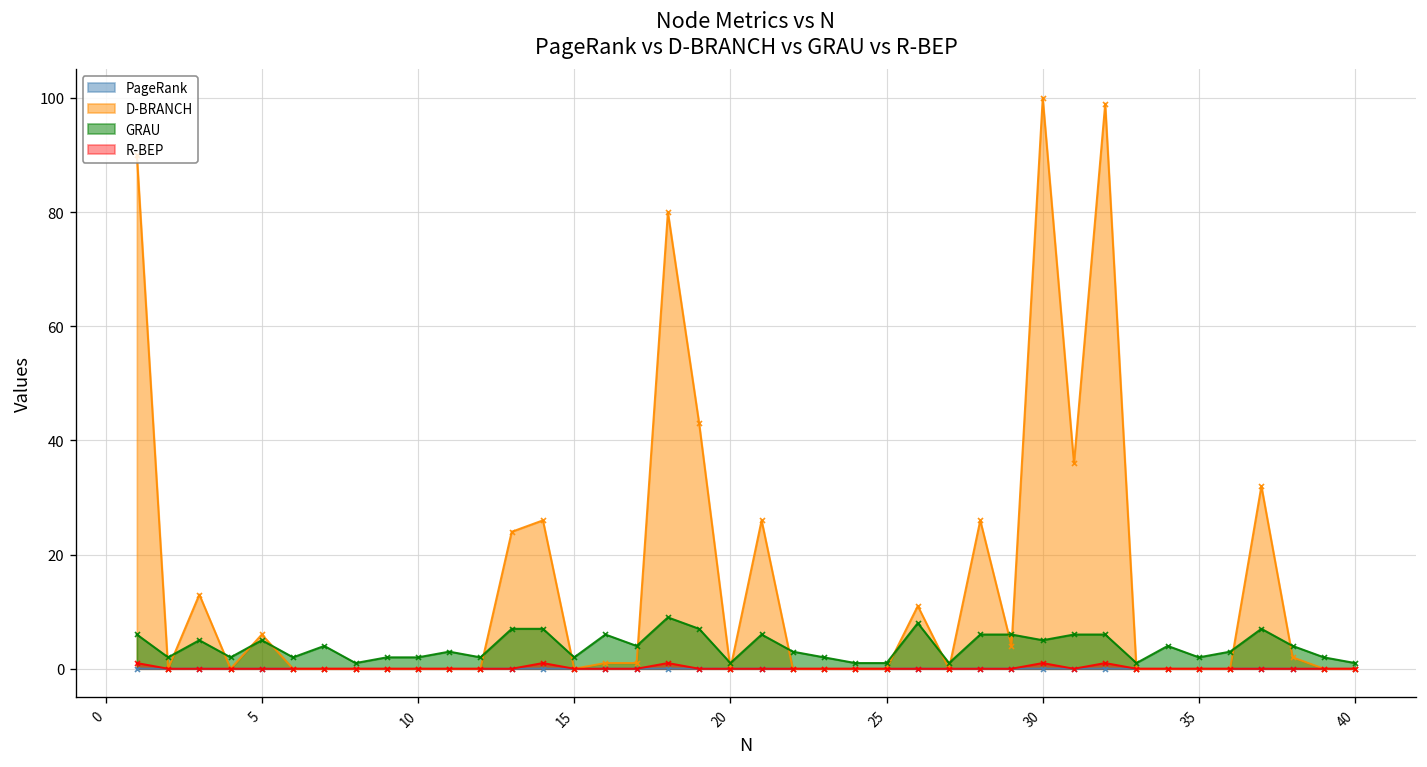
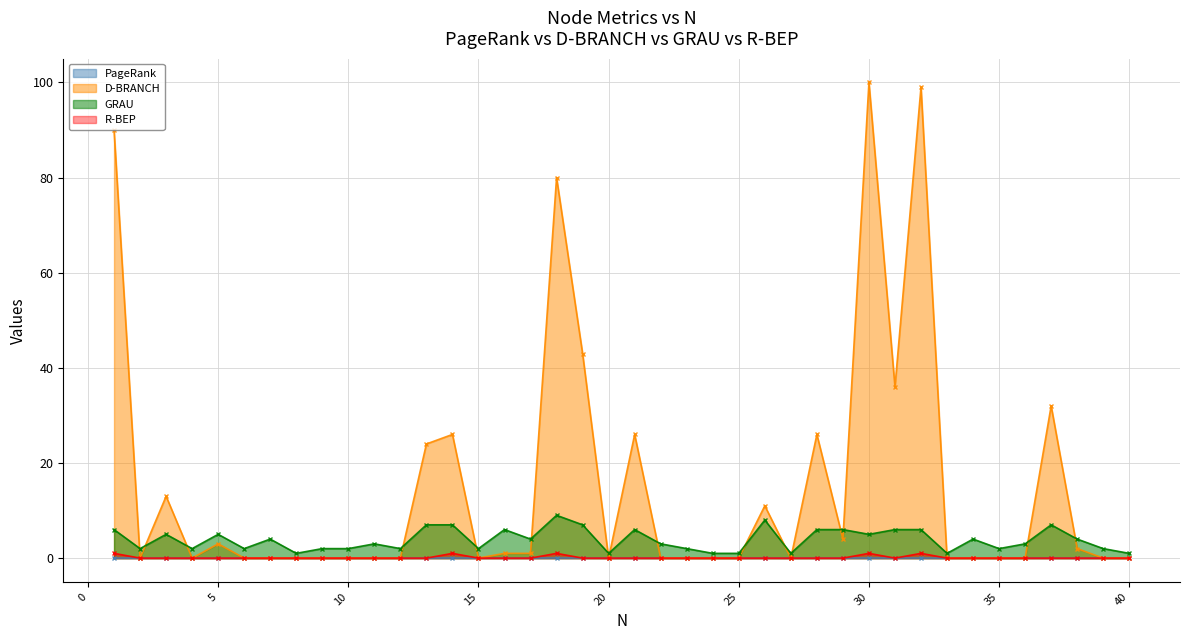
D-BRANCH, 5: 6 -> 3
